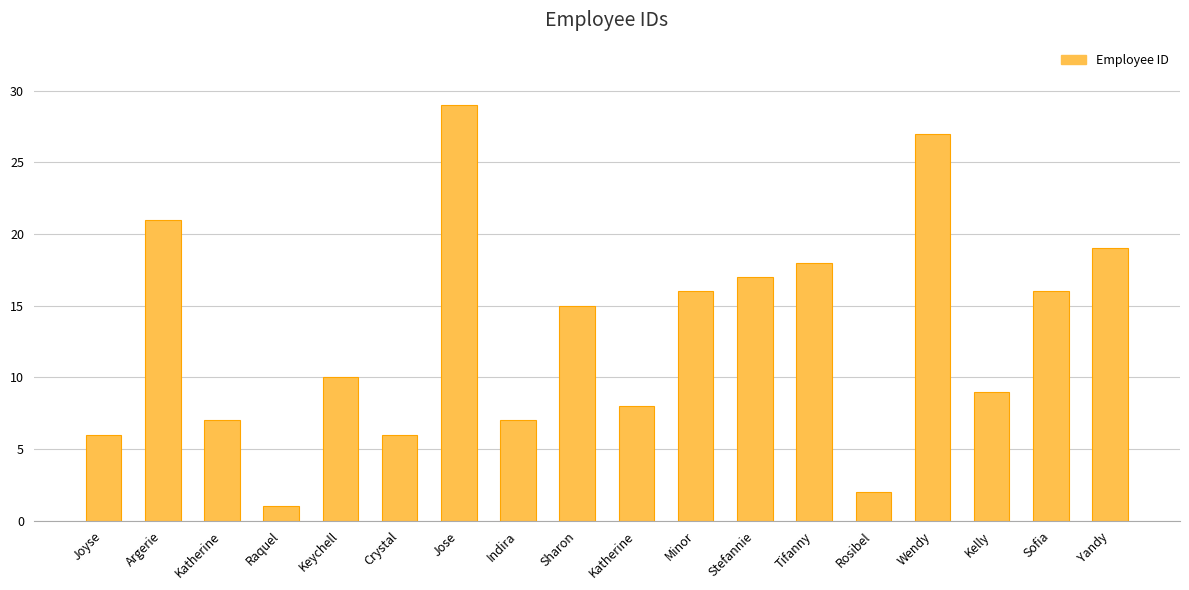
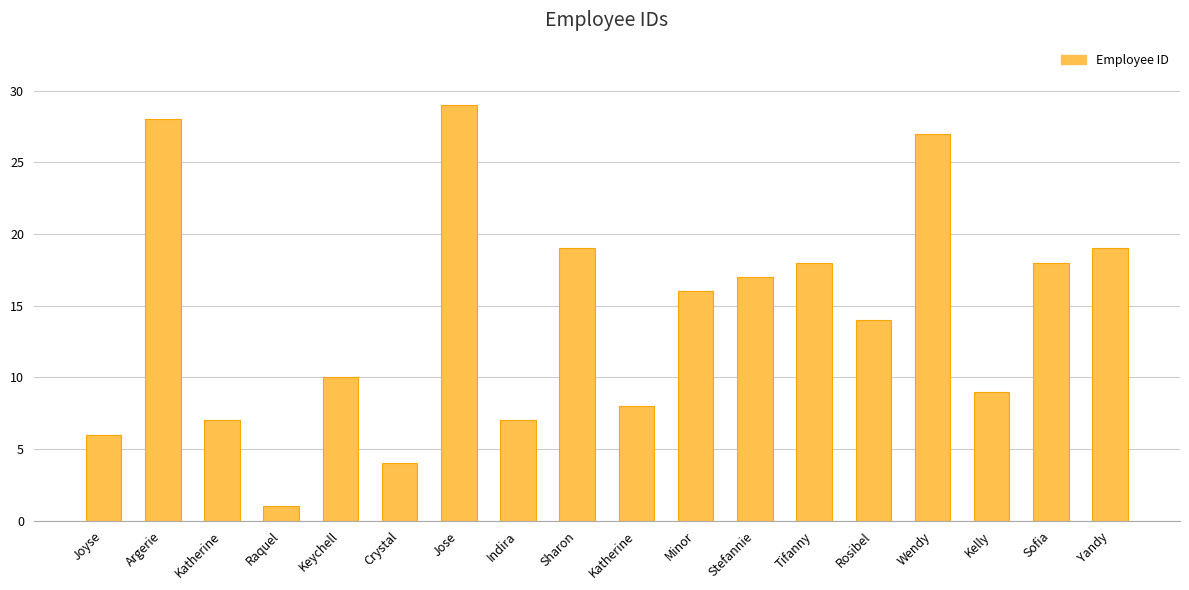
Argerie: 21 -> 28
Crystal: 6 -> 4
Sharon: 15 -> 19
Rosibel: 2 -> 14
Sofia: 16 -> 18
